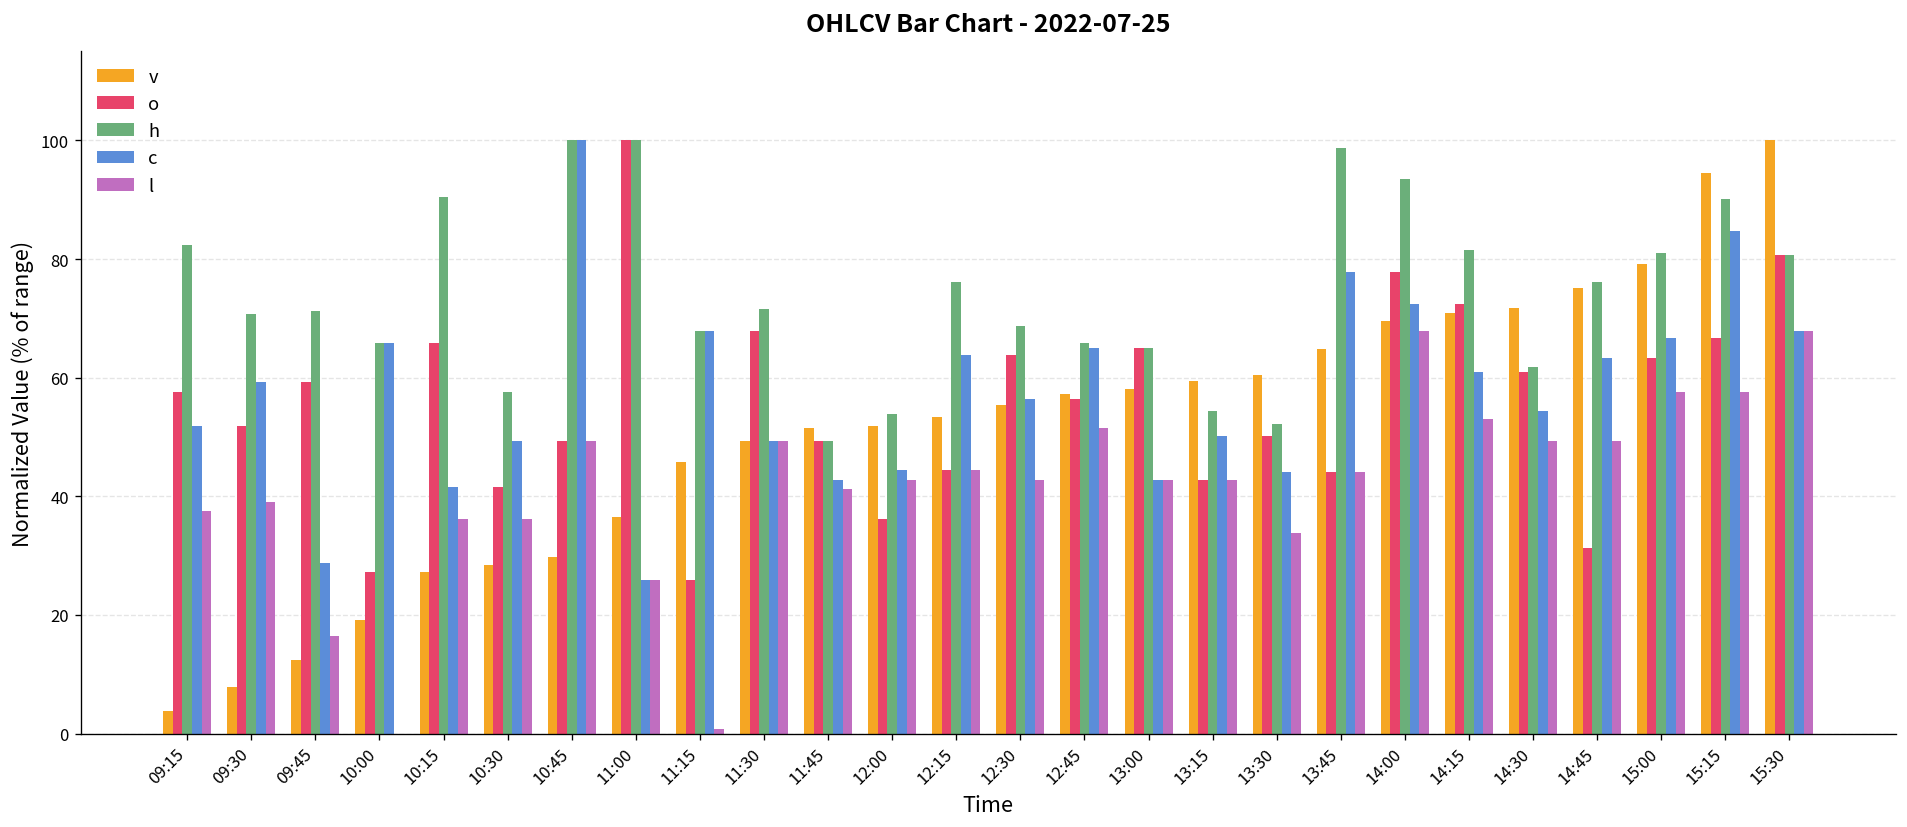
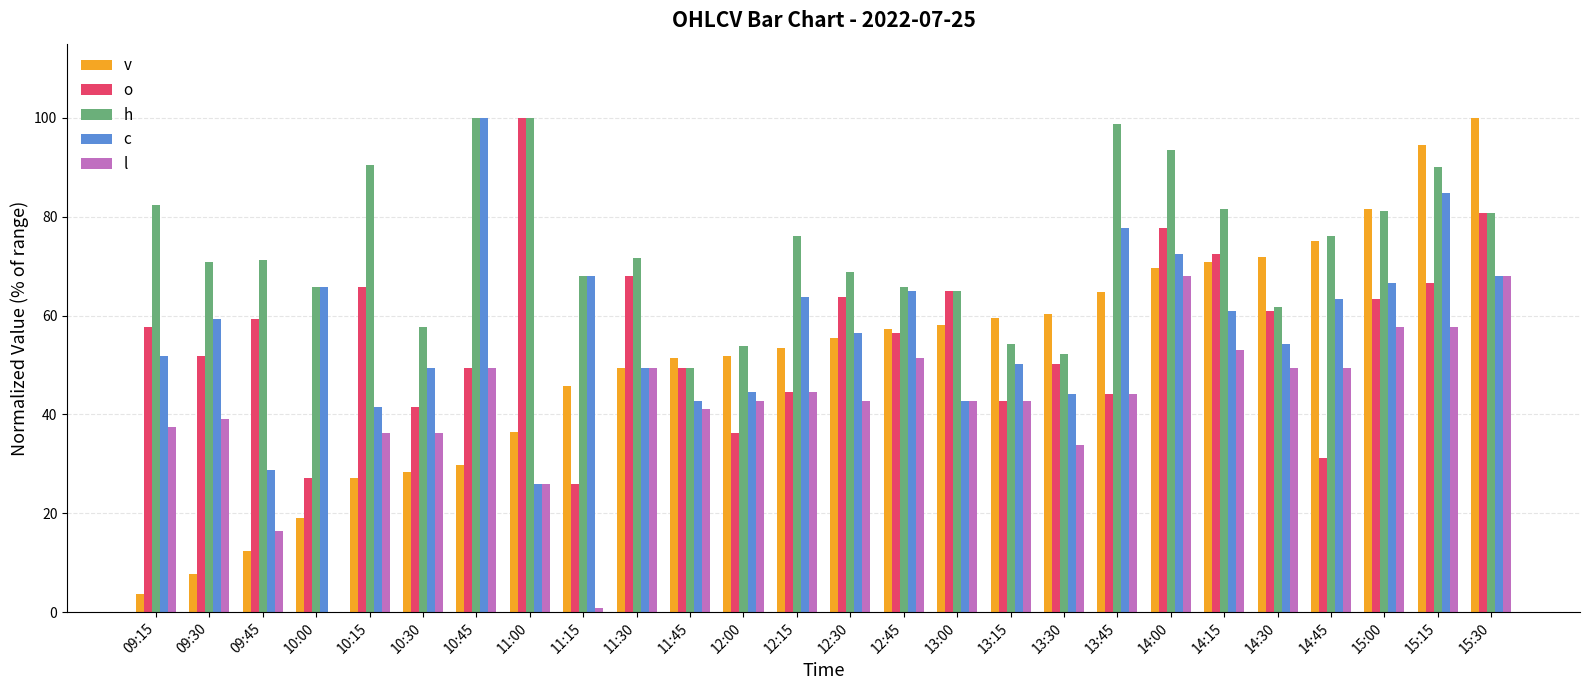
v, 15:00: 79 -> 82
